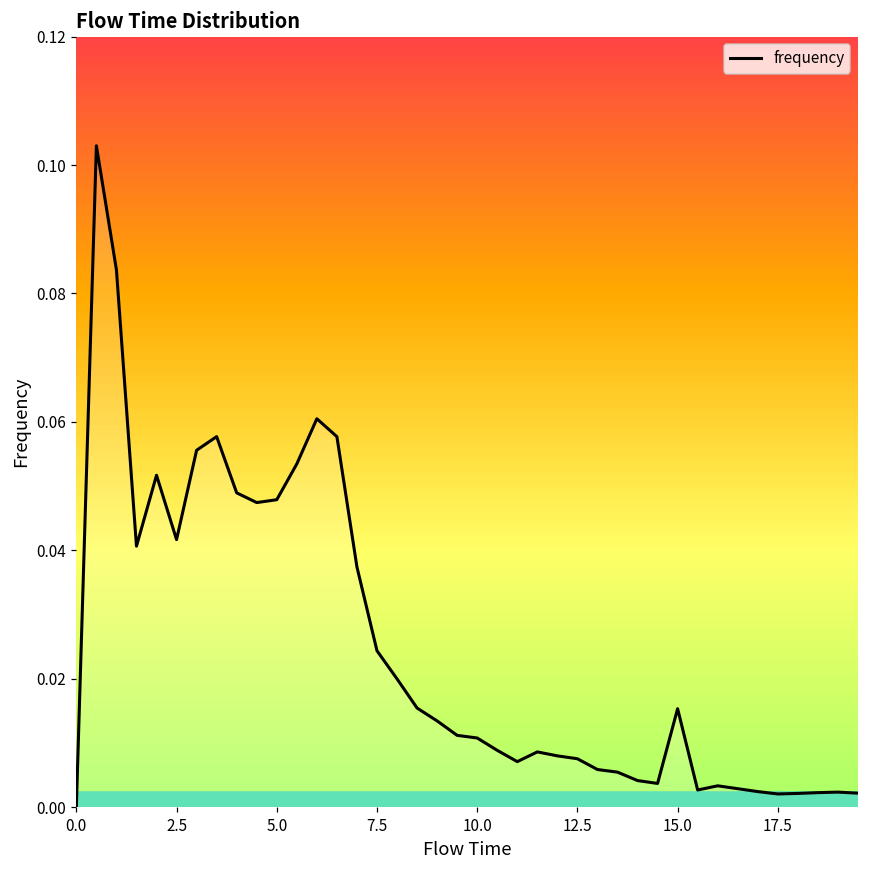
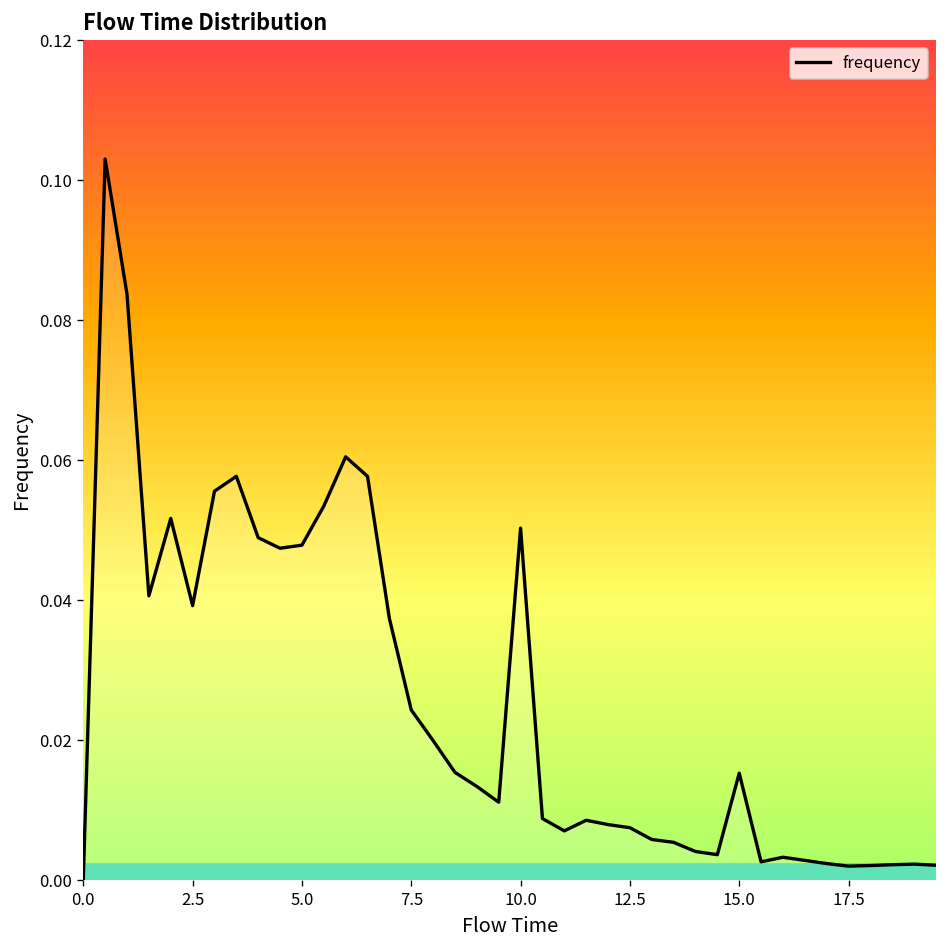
2.5: 0.042 -> 0.039
10.0: 0.011 -> 0.050
